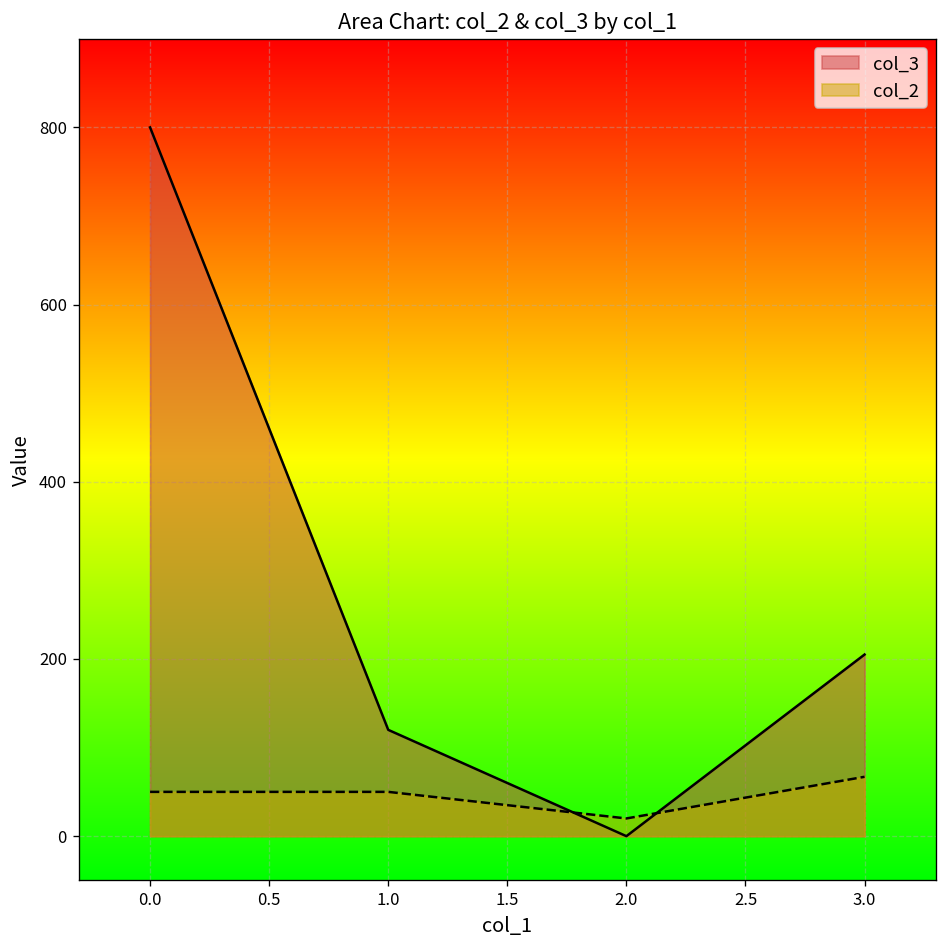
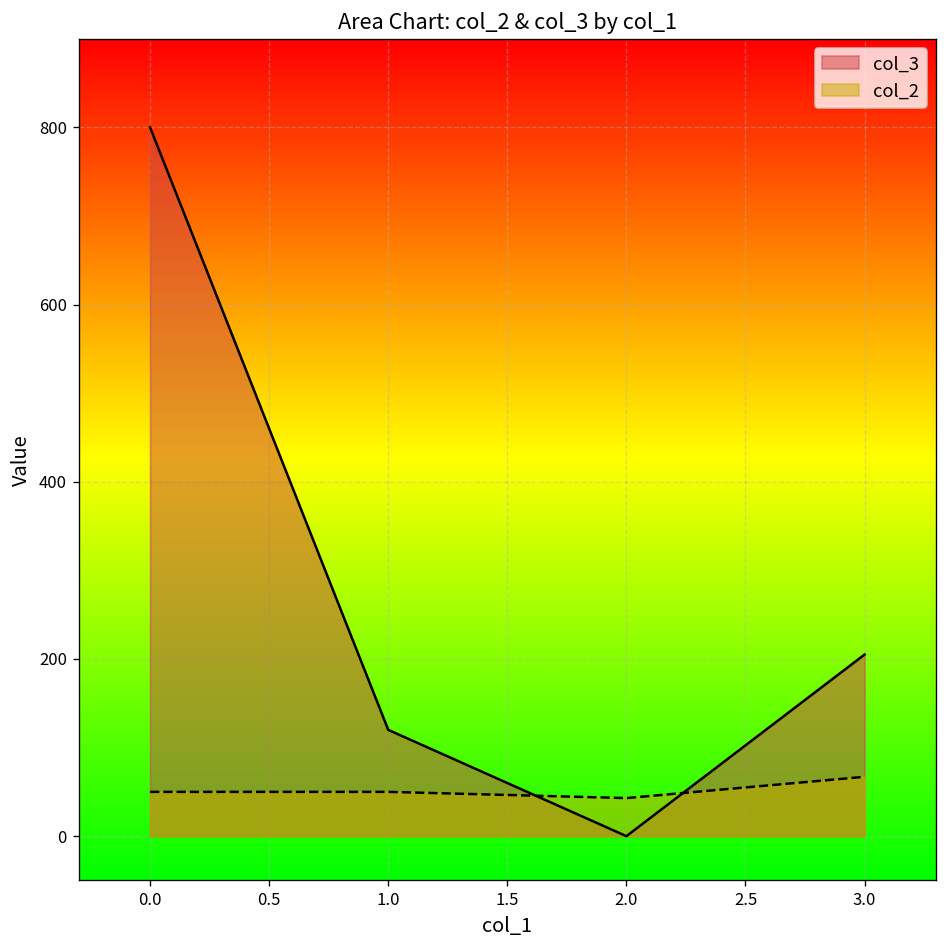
col_2, 2.0: 20 -> 40
